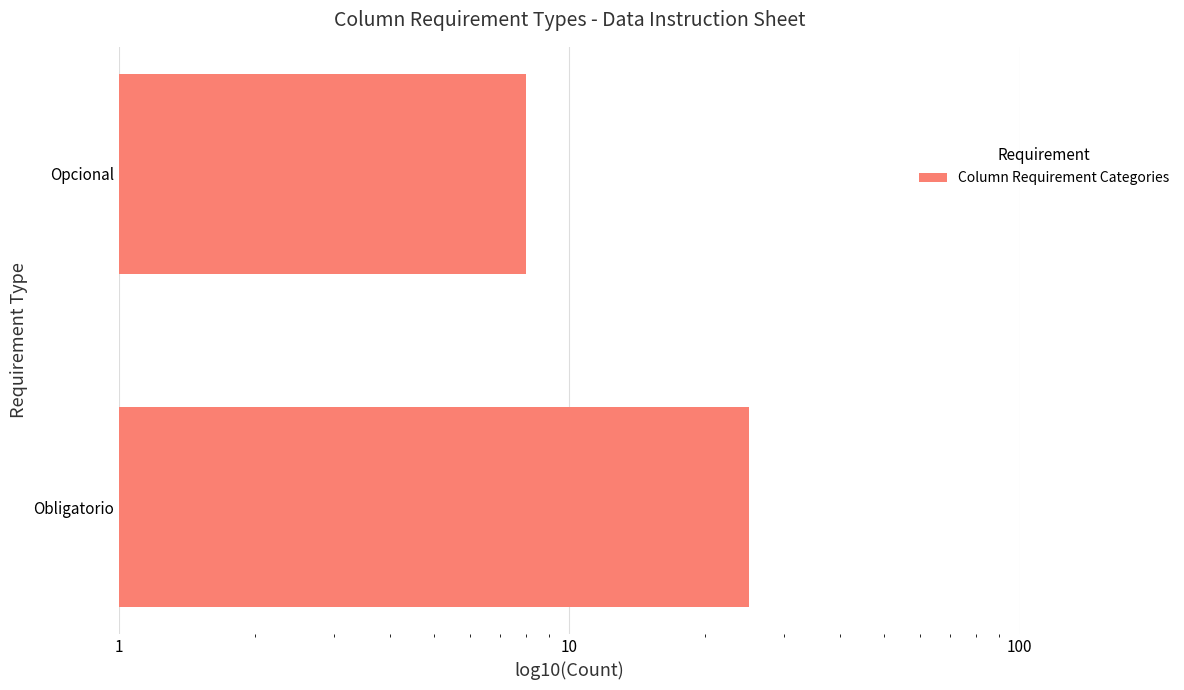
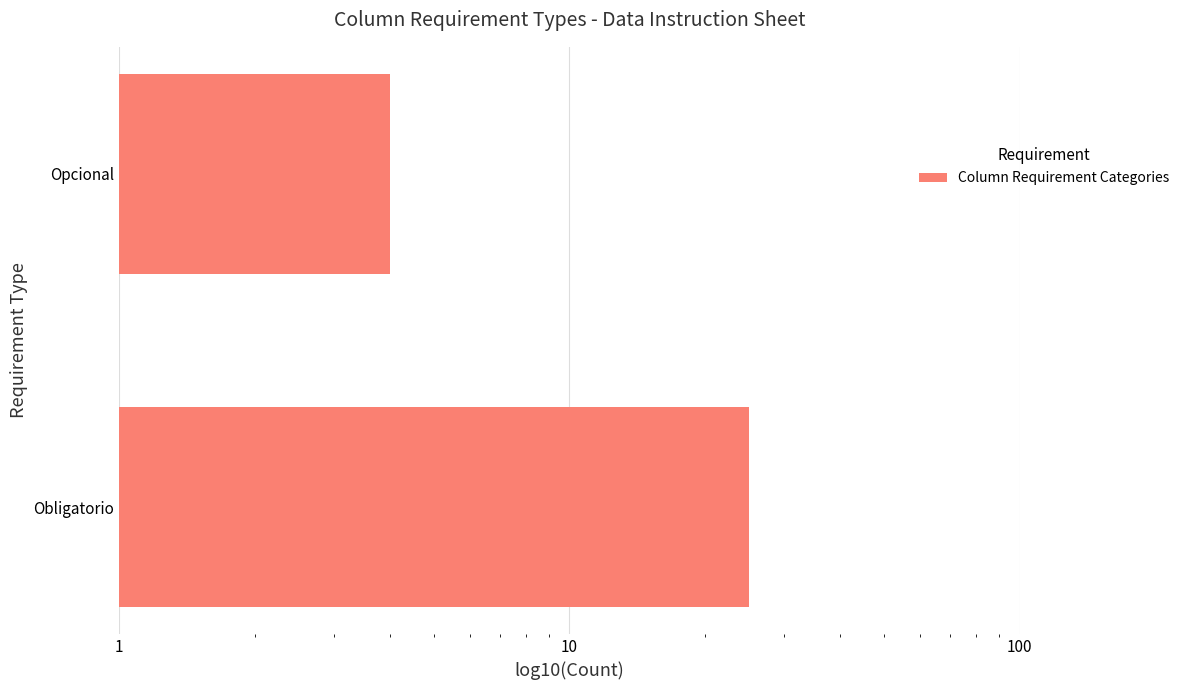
Opcional: 8 -> 4
